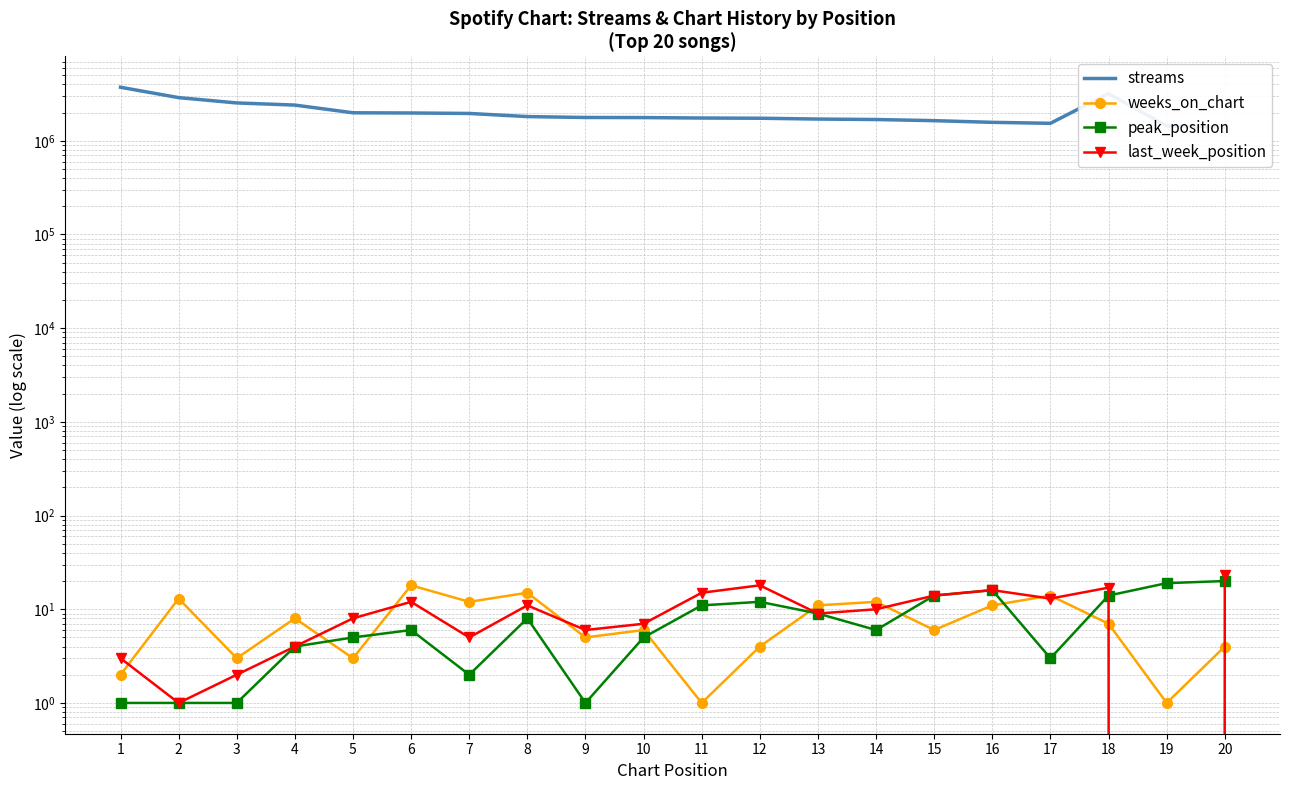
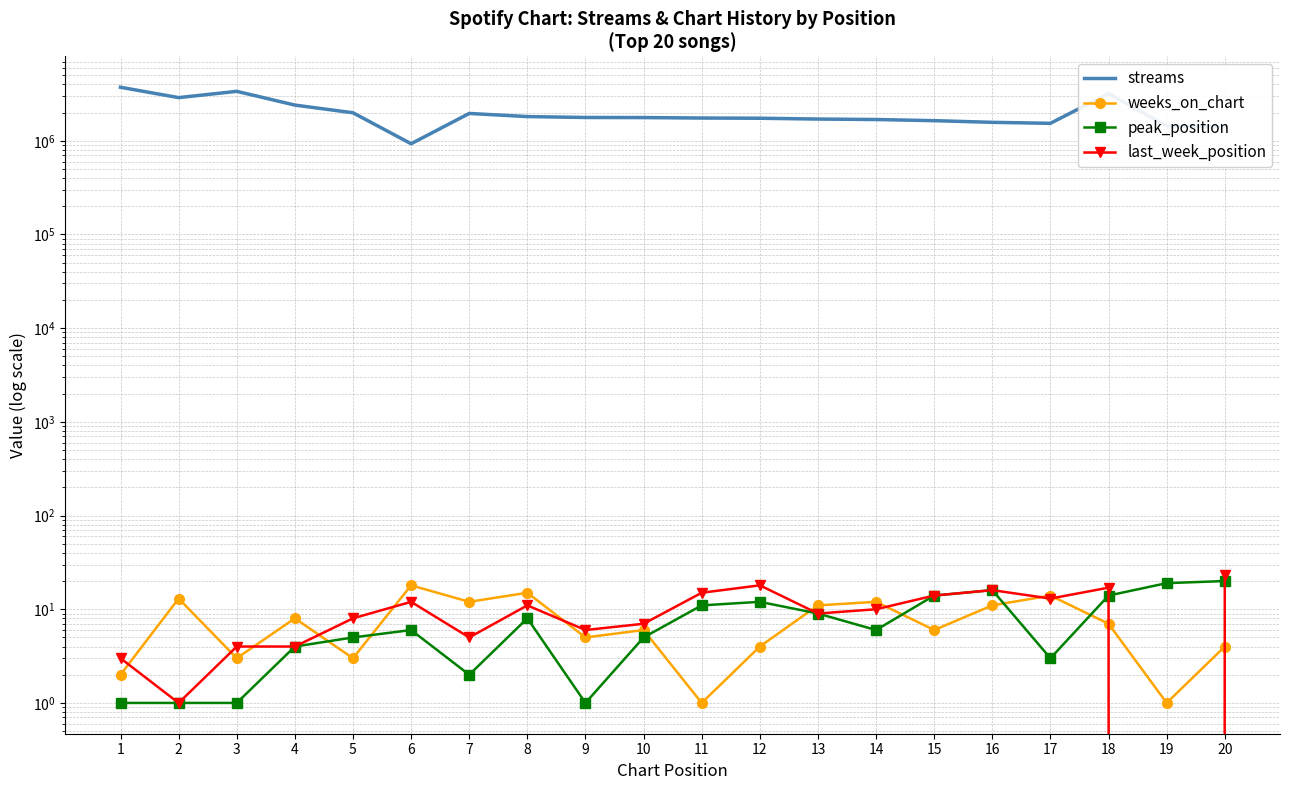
streams, 3: 2500000 -> 3400000
last_week_position, 3: 2 -> 4
streams, 6: 2000000 -> 900000
